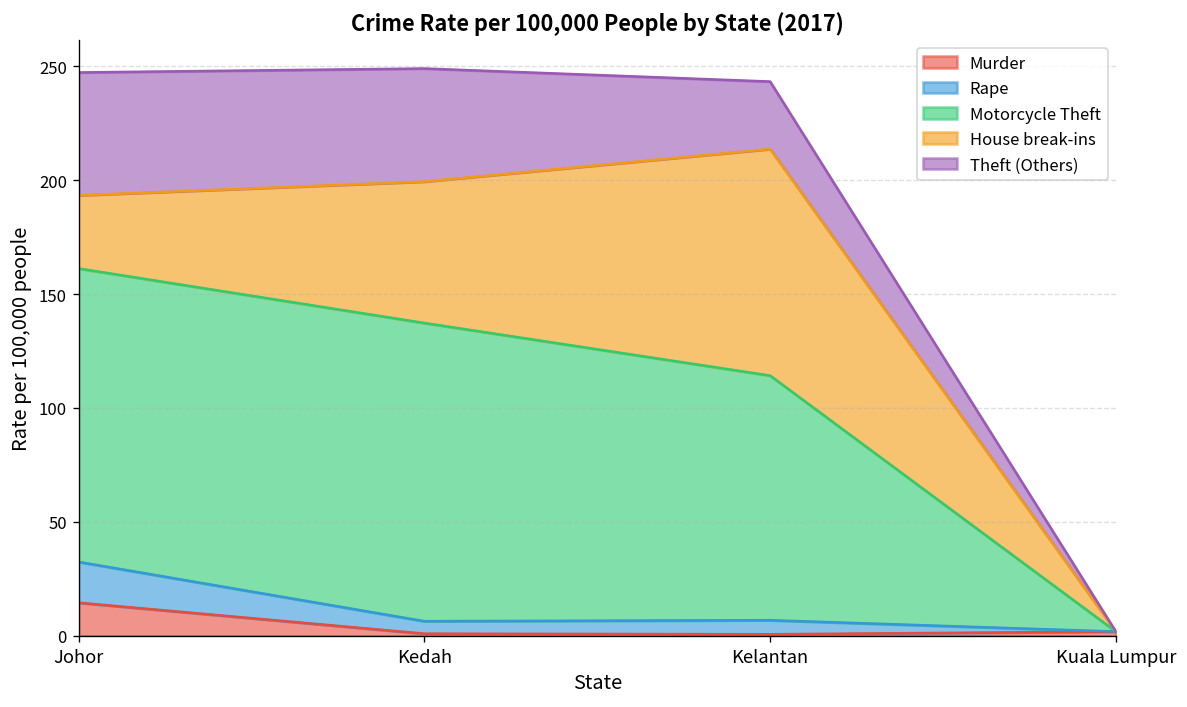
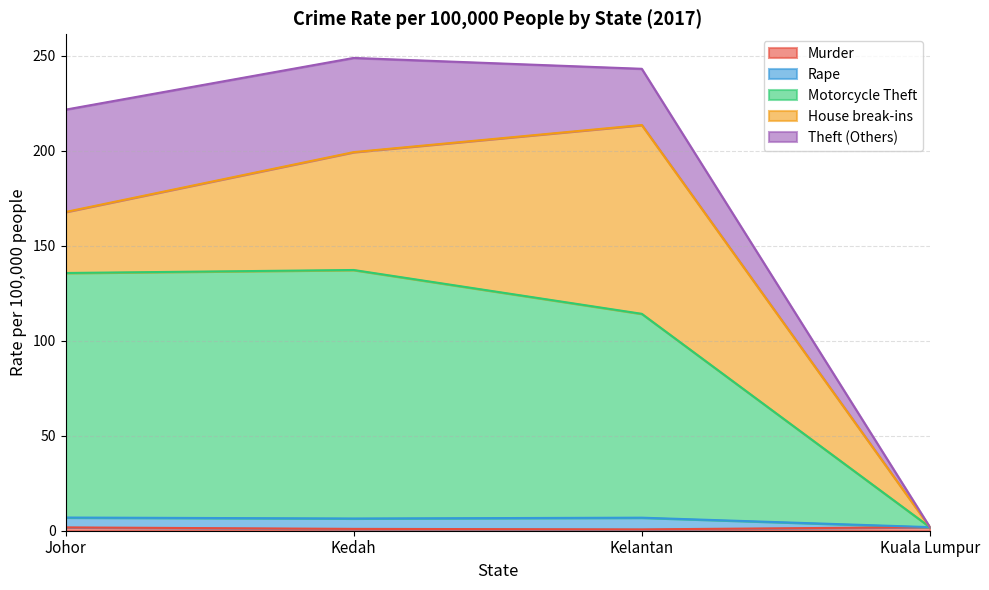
Murder, Johor: 15 -> 2
Rape, Johor: 18 -> 5
